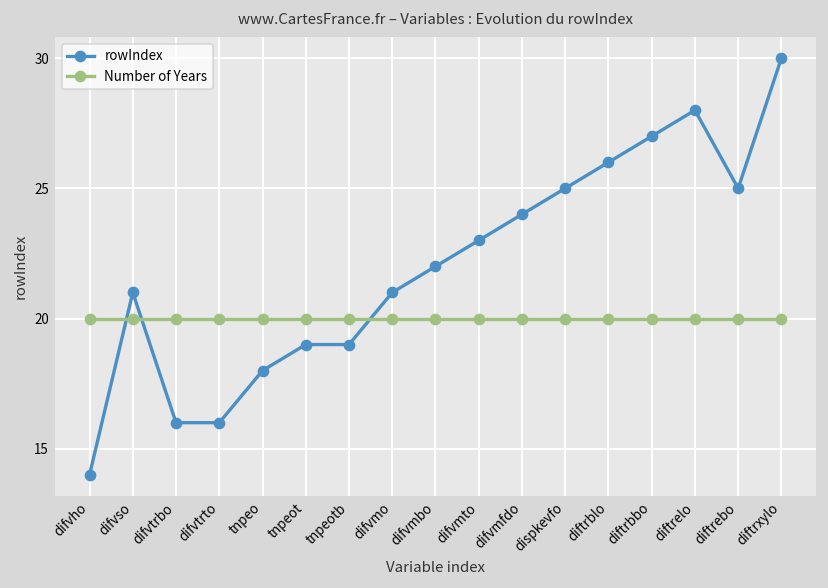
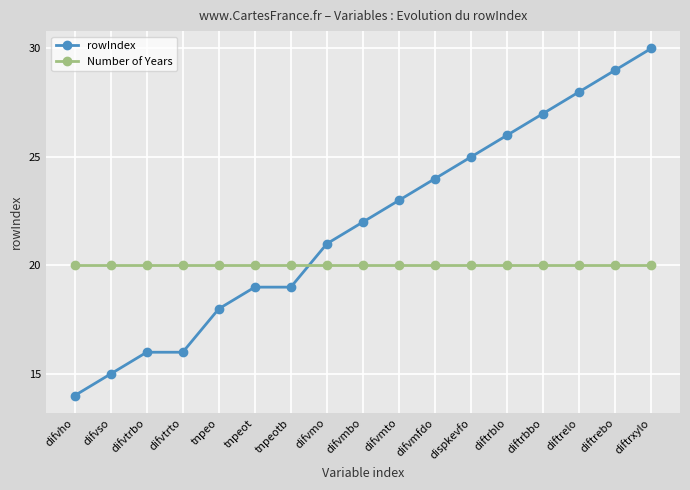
rowIndex, difvso: 21 -> 15
rowIndex, diftrebo: 25 -> 29
